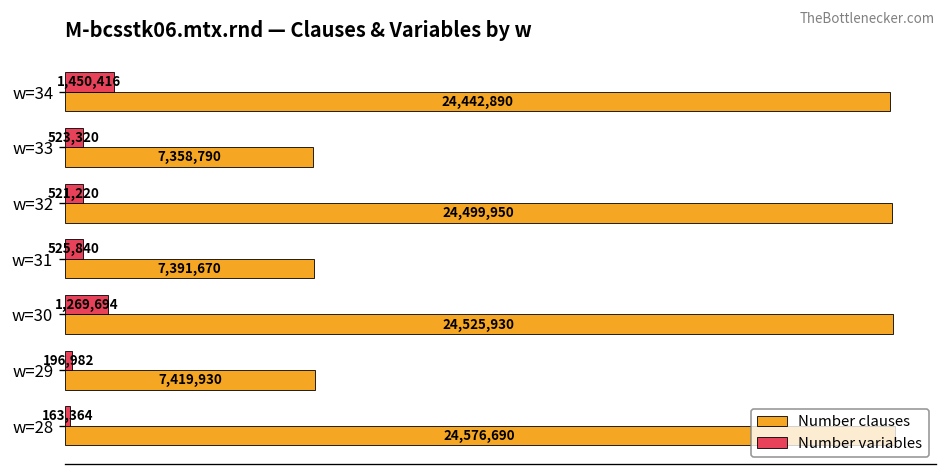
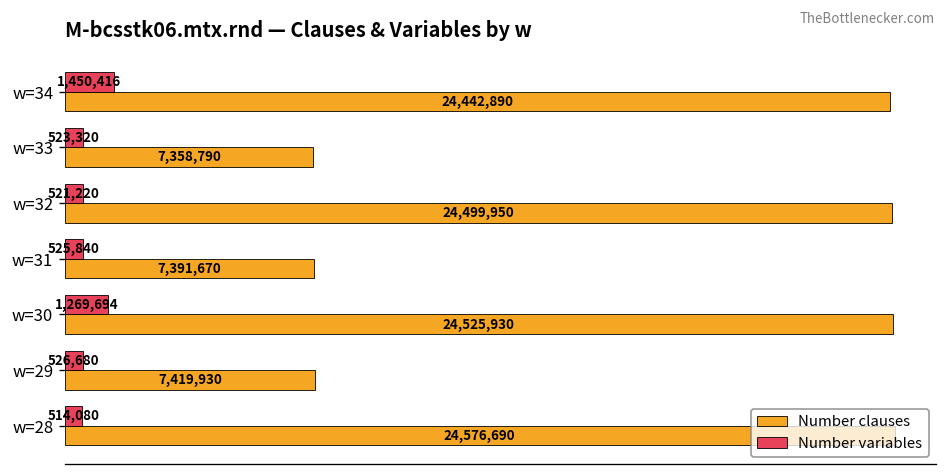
Number variables, w=29: 196,982 -> 526,680
Number variables, w=28: 163,364 -> 514,080
